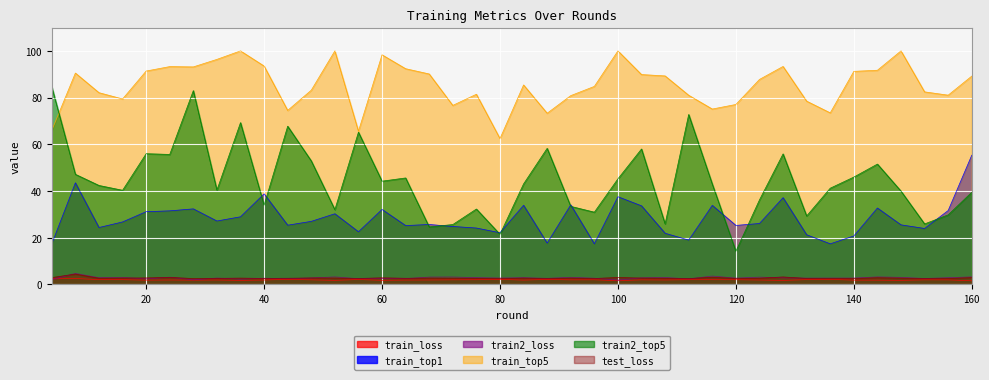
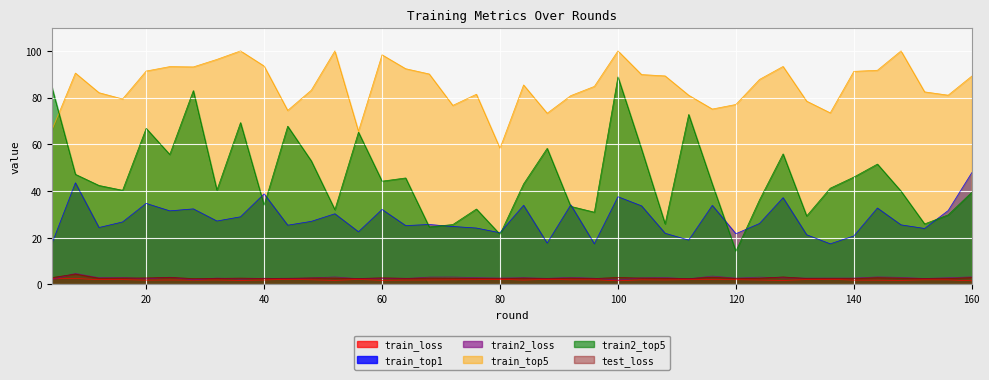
train_top1, 20: 31 -> 35
train2_top5, 20: 56 -> 67
train_top5, 80: 62 -> 58
train2_top5, 100: 45 -> 89
train_top1, 120: 25 -> 22
train_top1, 160: 55 -> 48
